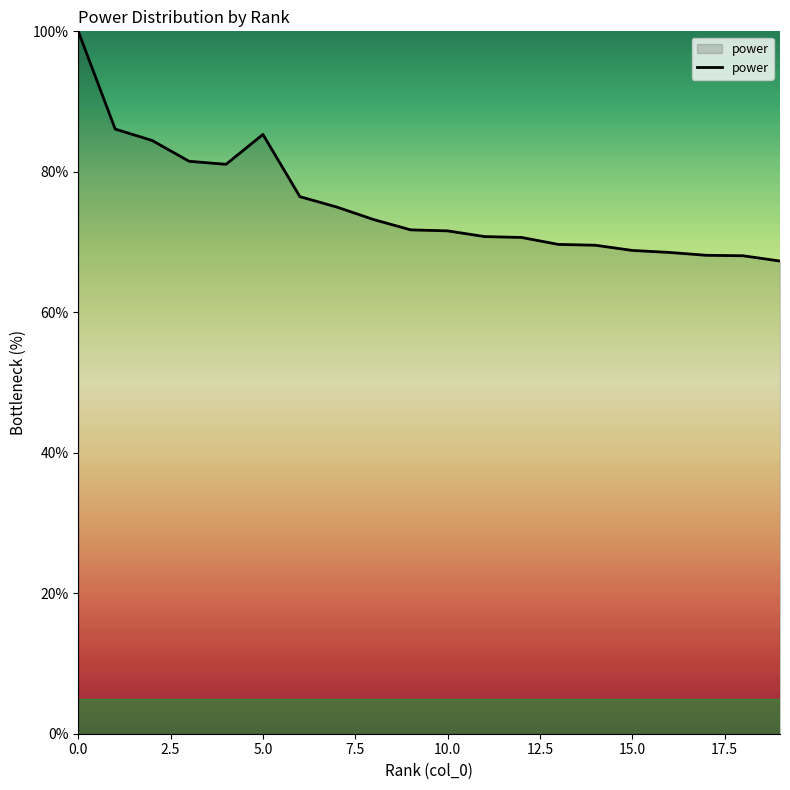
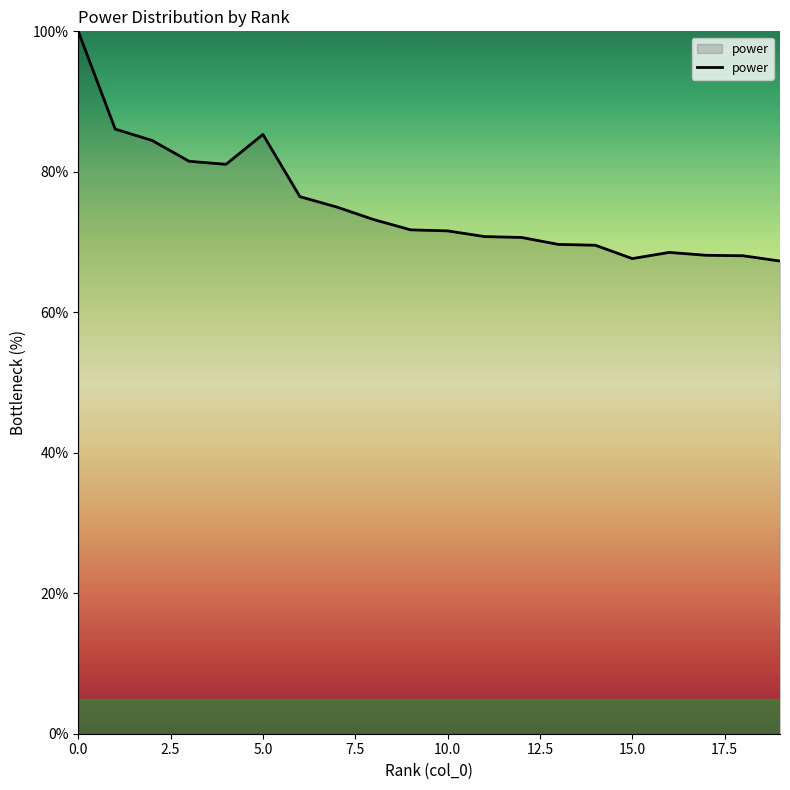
15.0: 69% -> 68%
